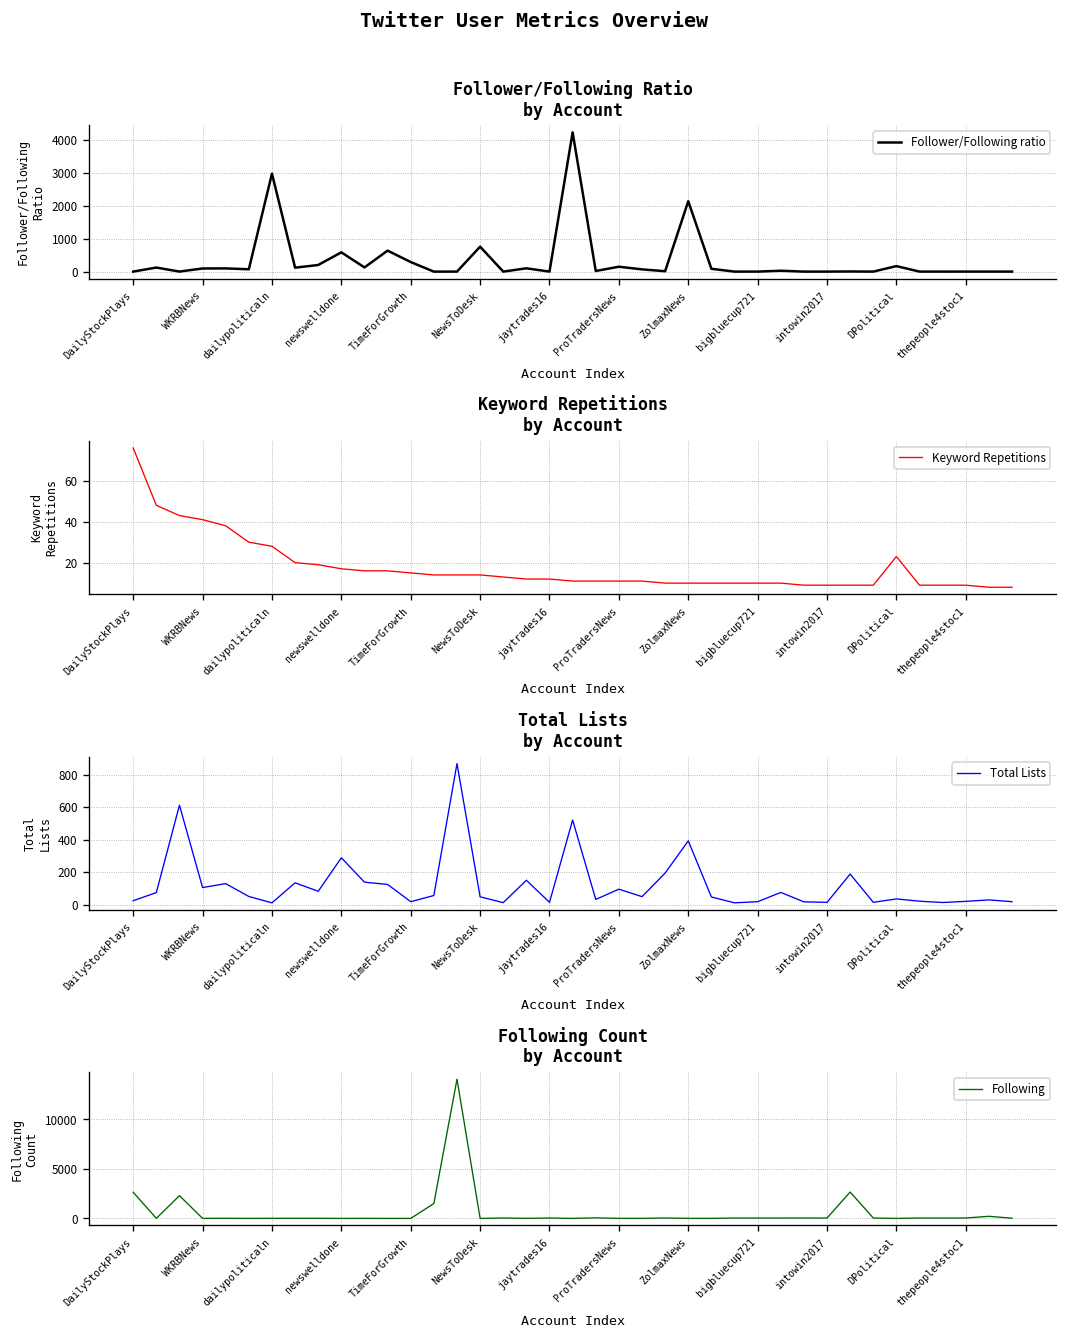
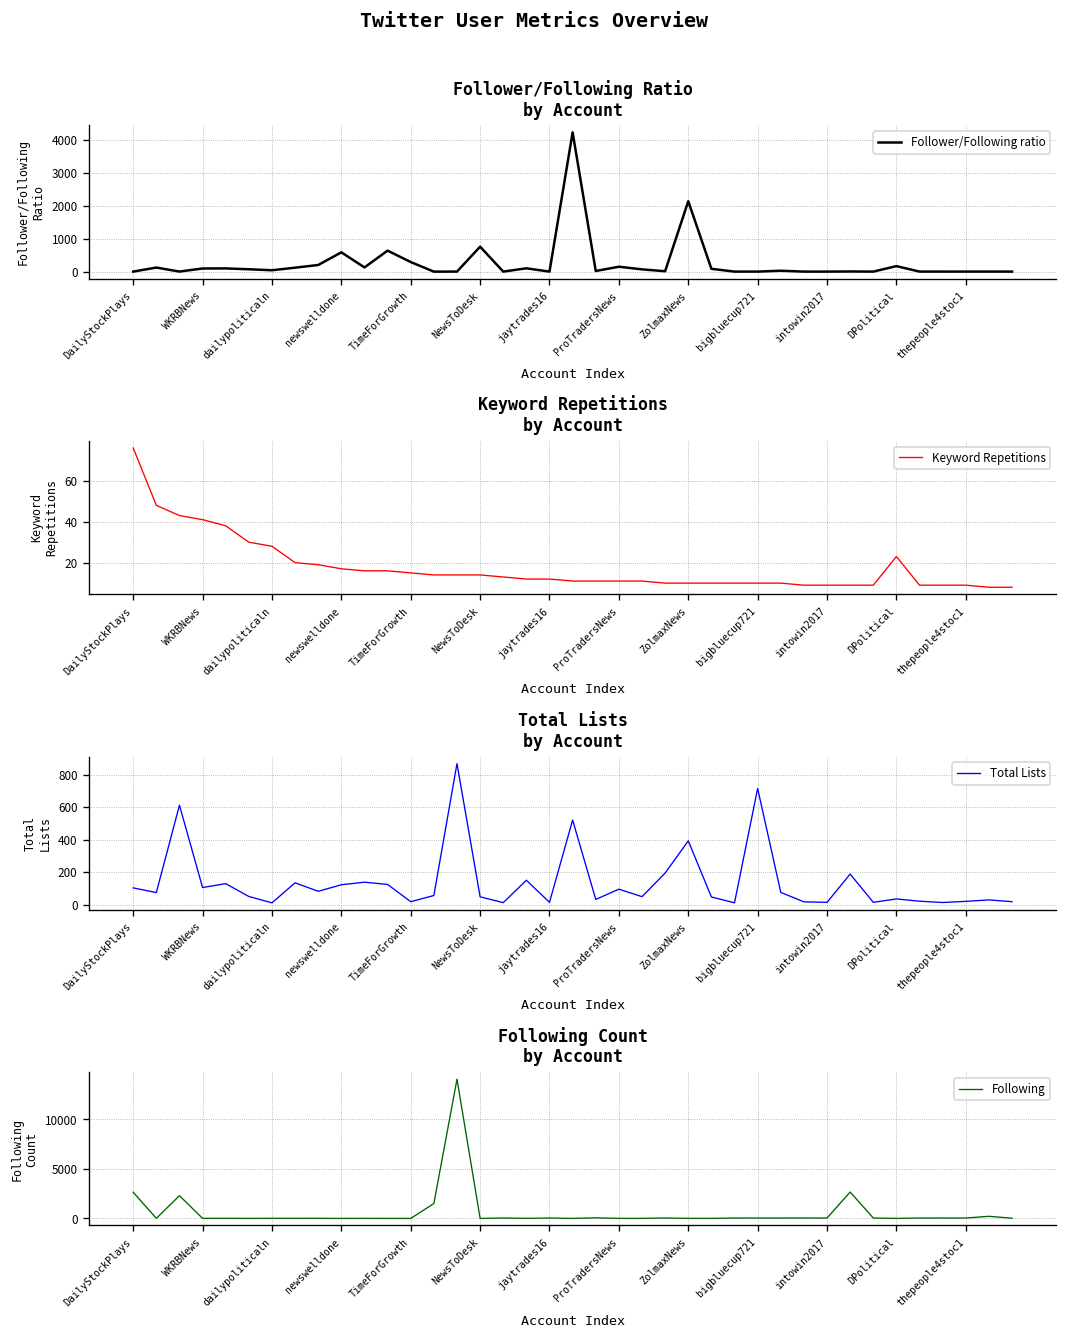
Follower/Following Ratio by Account, dailypoliticaln: 3000 -> 0
Total Lists by Account, DailyStockPlays: 30 -> 100
Total Lists by Account, newswelldone: 290 -> 120
Total Lists by Account, bigbluecup721: 20 -> 720
